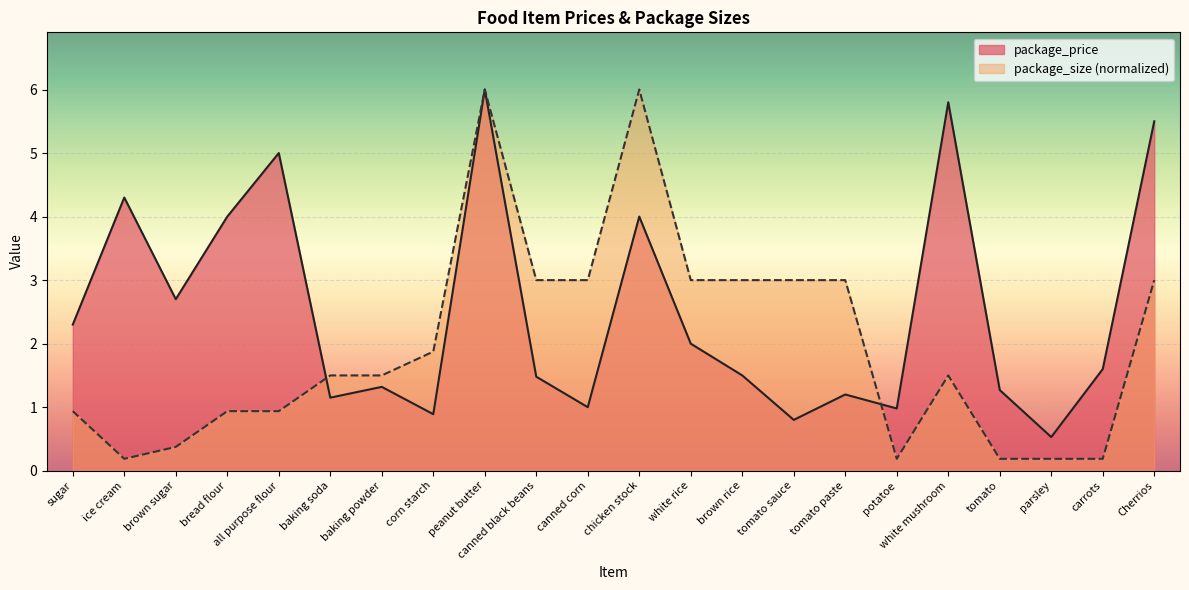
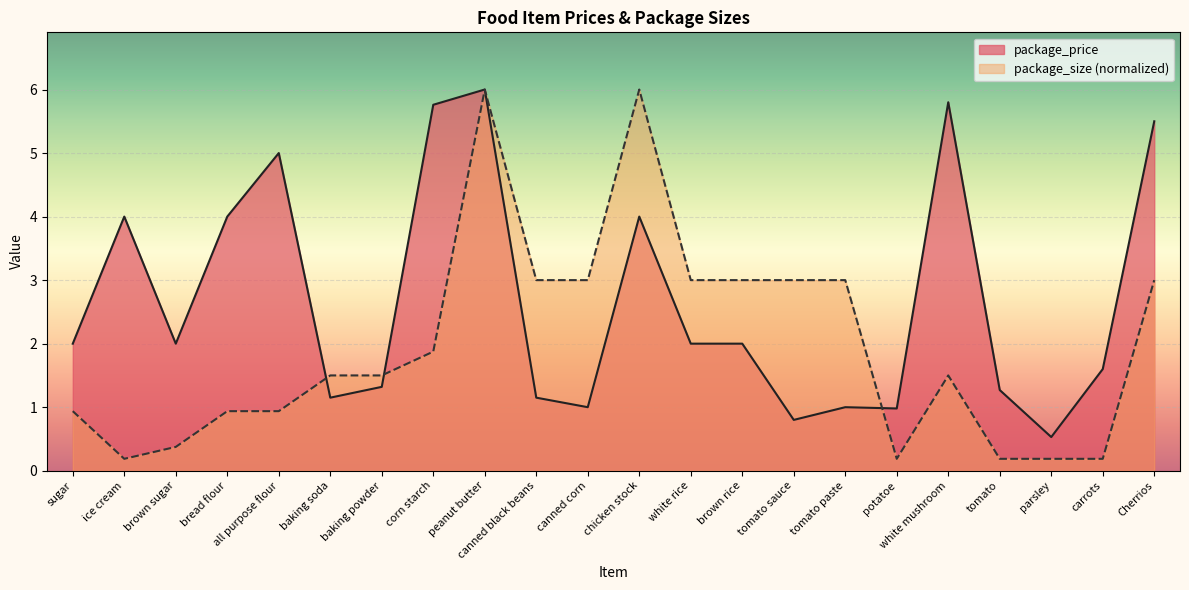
package_price, sugar: 2.3 -> 2.0
package_price, ice cream: 4.3 -> 4.0
package_price, brown sugar: 2.7 -> 2.0
package_price, corn starch: 0.9 -> 5.8
package_price, canned black beans: 1.5 -> 1.2
package_price, brown rice: 1.5 -> 2.0
package_price, tomato paste: 1.2 -> 1.0
